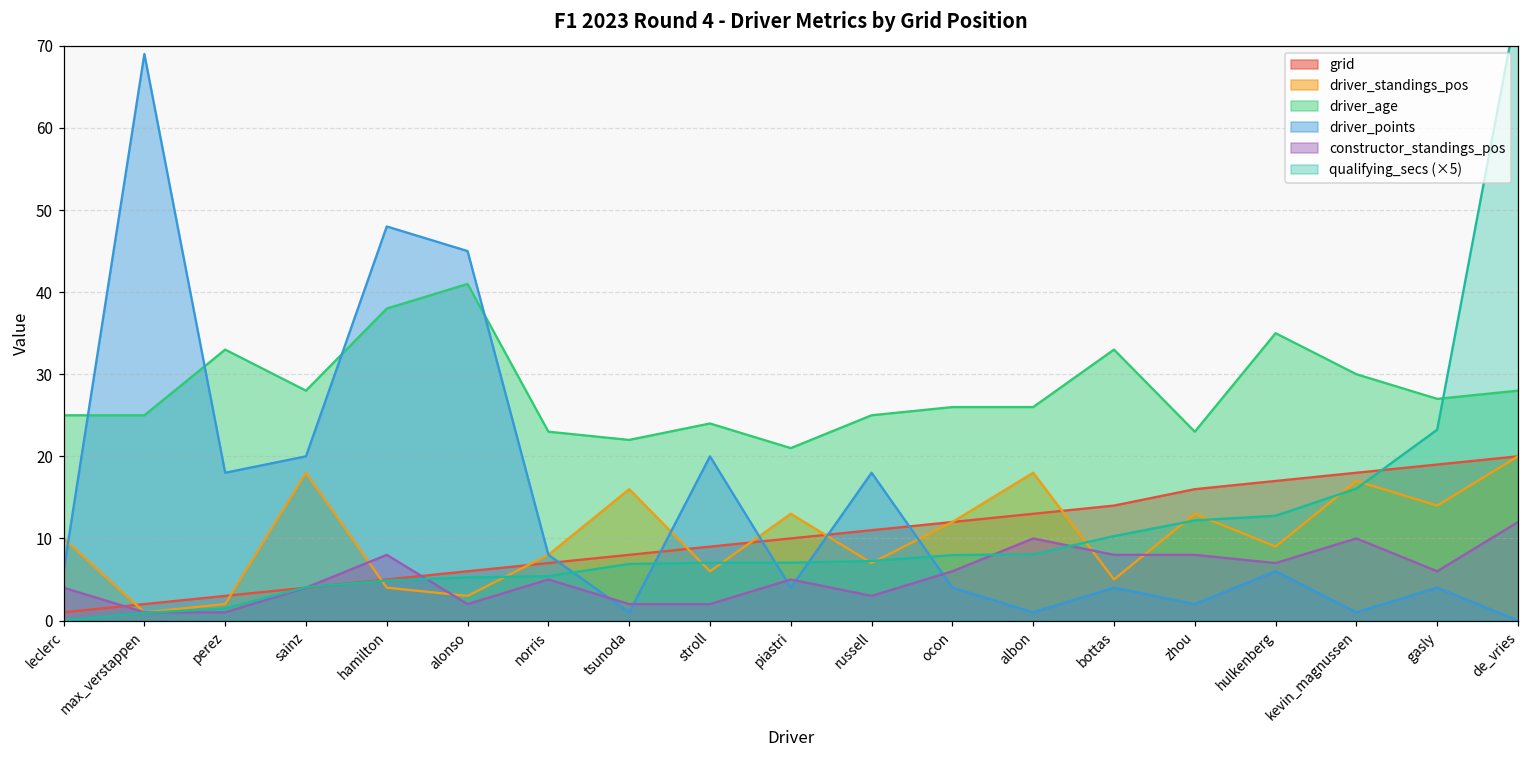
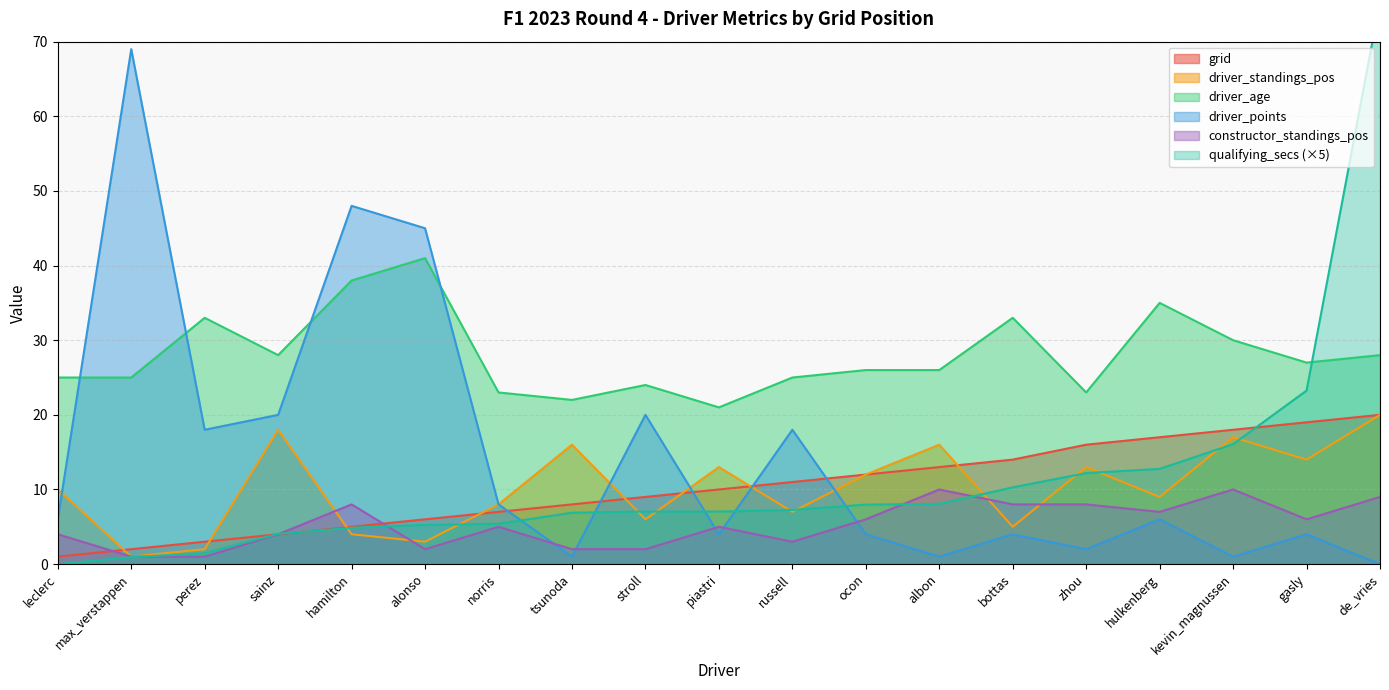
driver_standings_pos, albon: 18 -> 16
constructor_standings_pos, de_vries: 12 -> 9
